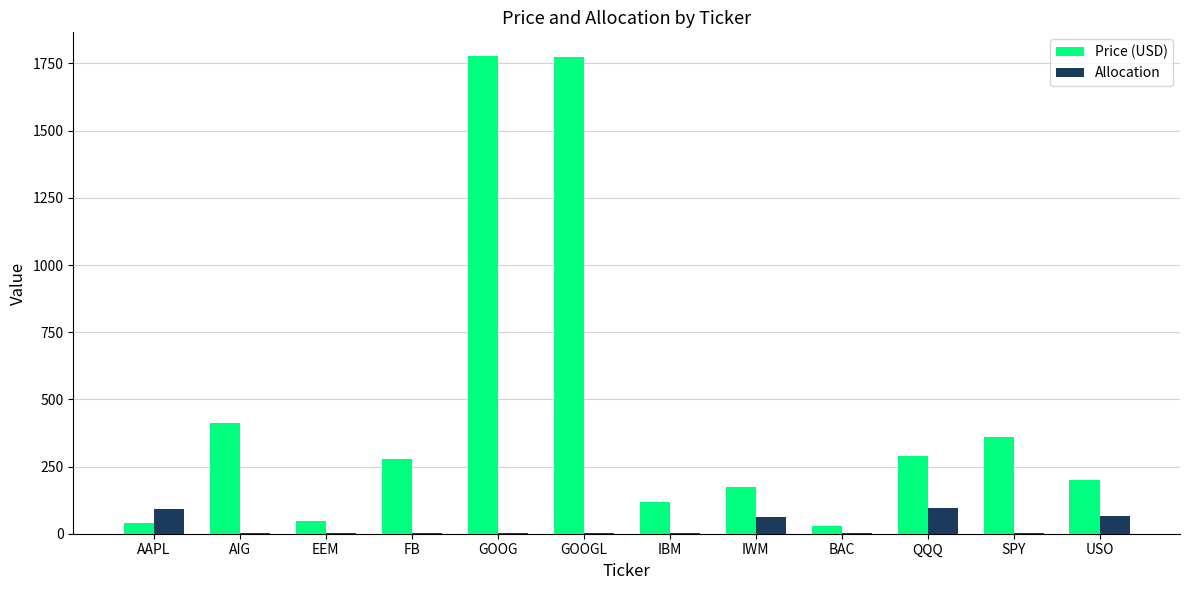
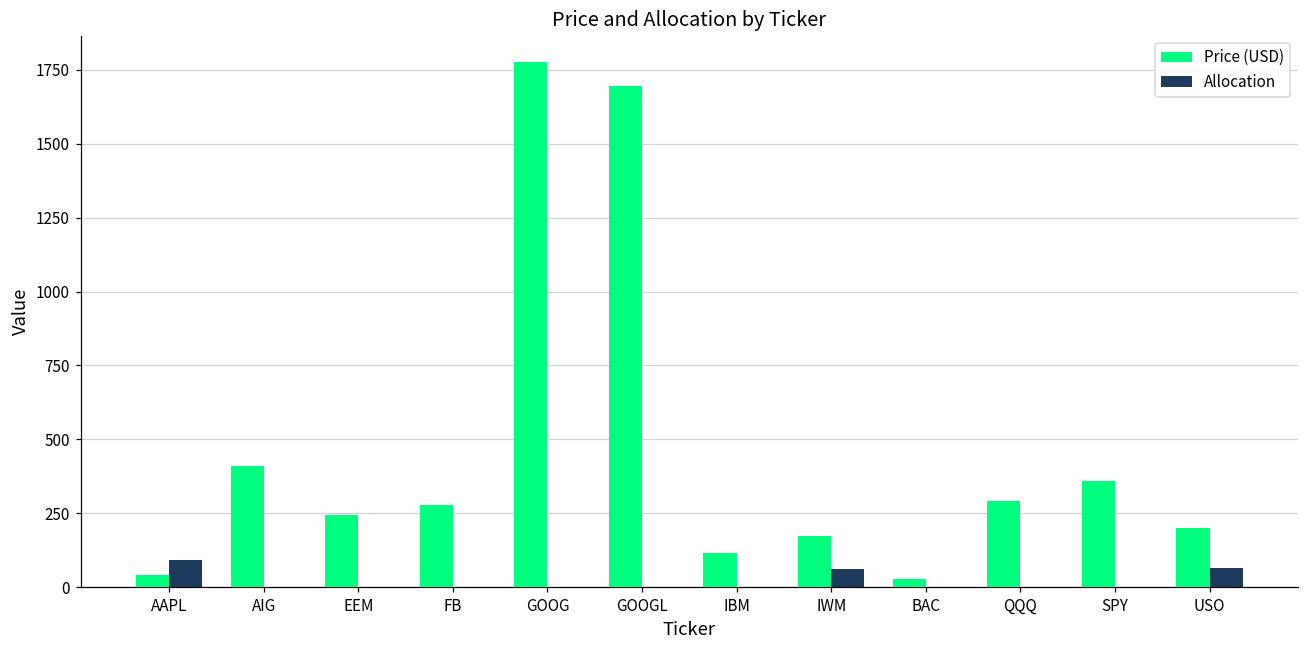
Price (USD), EEM: 50 -> 250
Price (USD), GOOGL: 1770 -> 1690
Allocation, QQQ: 90 -> 0
